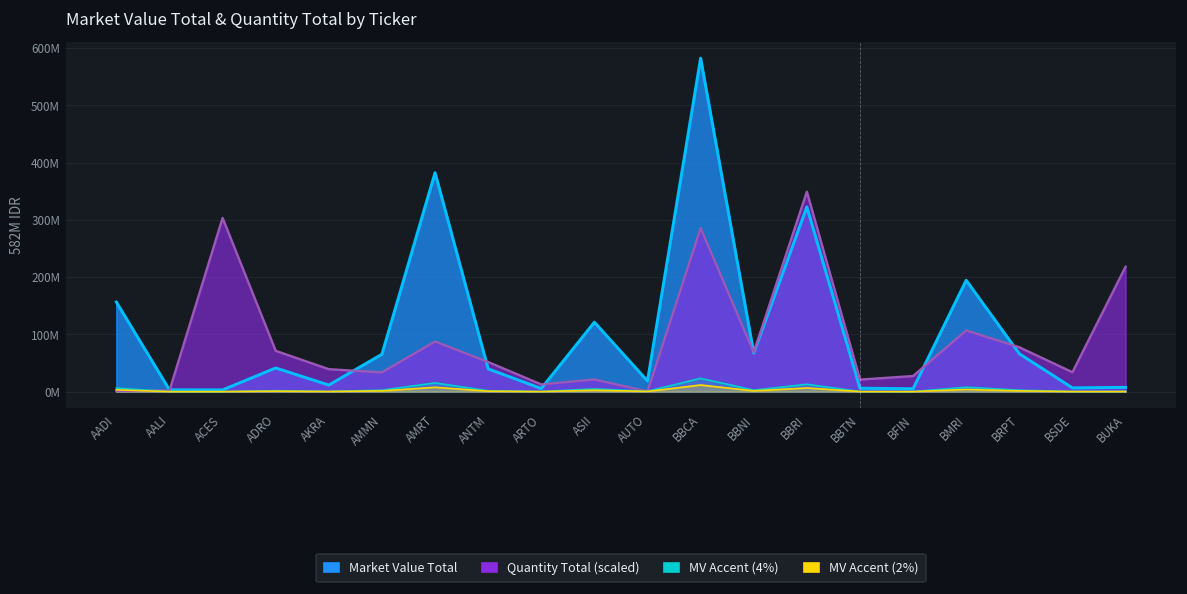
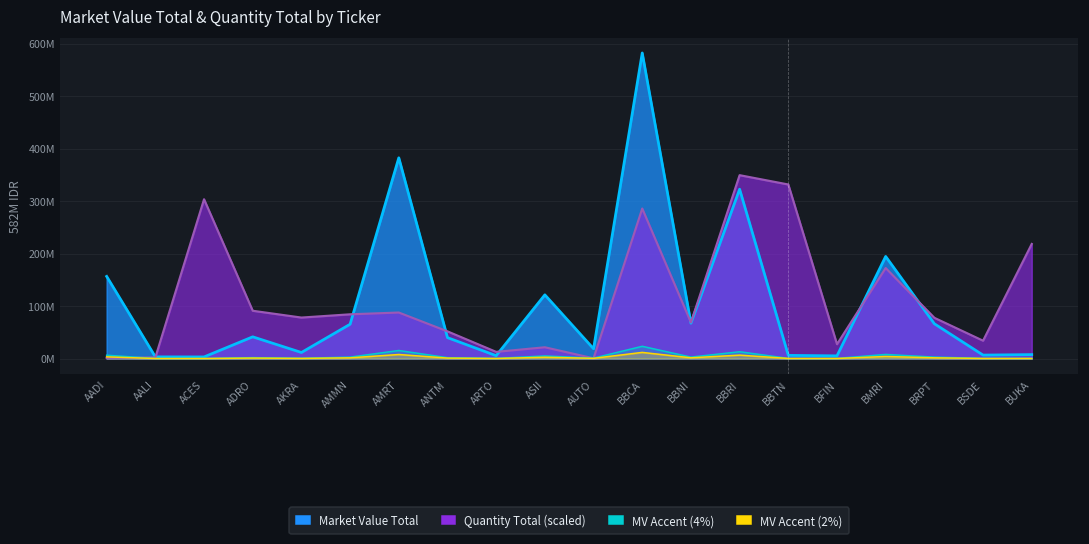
Quantity Total (scaled), ADRO: 70000000 -> 90000000
Quantity Total (scaled), AKRA: 40000000 -> 80000000
Quantity Total (scaled), AMMN: 30000000 -> 80000000
Quantity Total (scaled), BBTN: 20000000 -> 330000000
Quantity Total (scaled), BMRI: 110000000 -> 170000000
